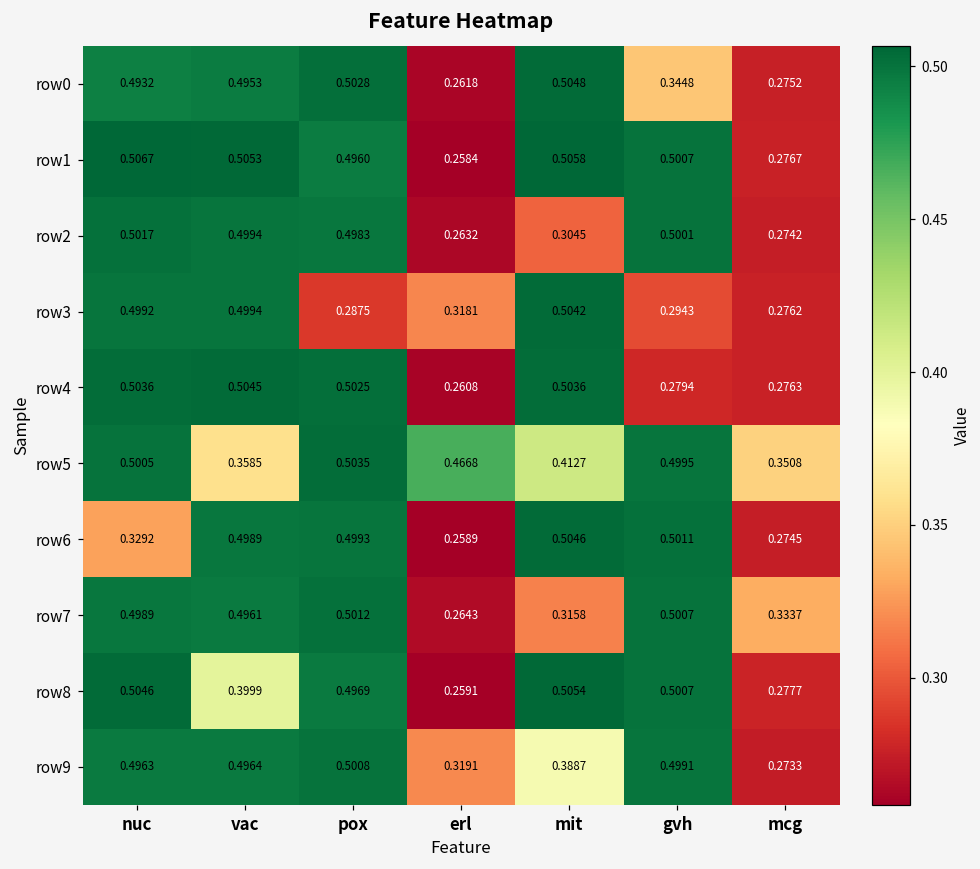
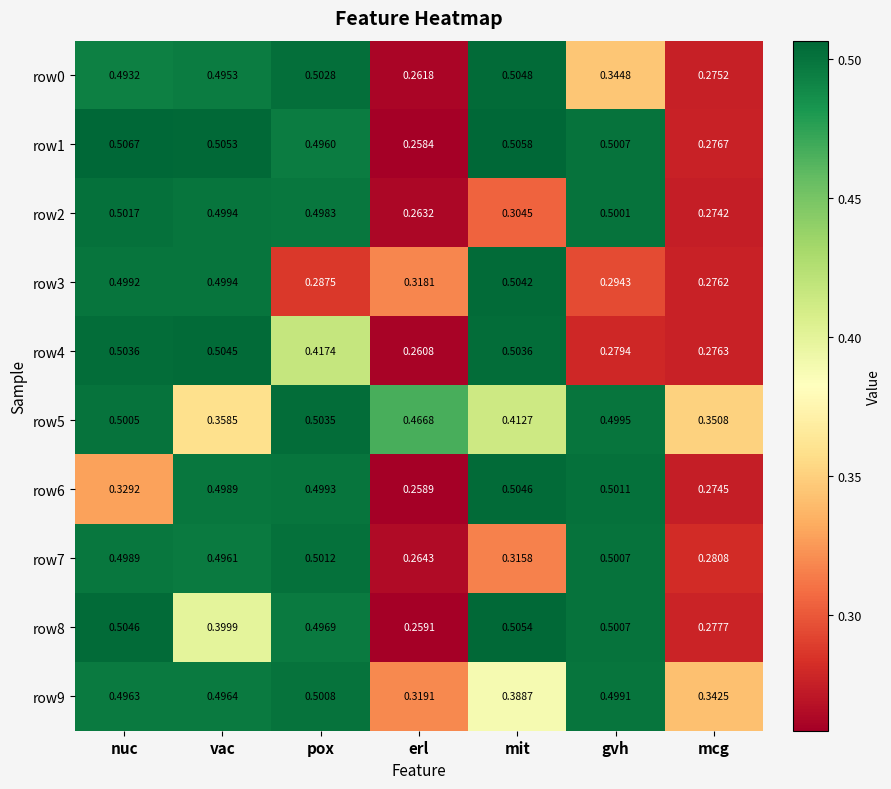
row4, pox: 0.5025 -> 0.4174
row7, mcg: 0.3337 -> 0.2808
row9, mcg: 0.2733 -> 0.3425
